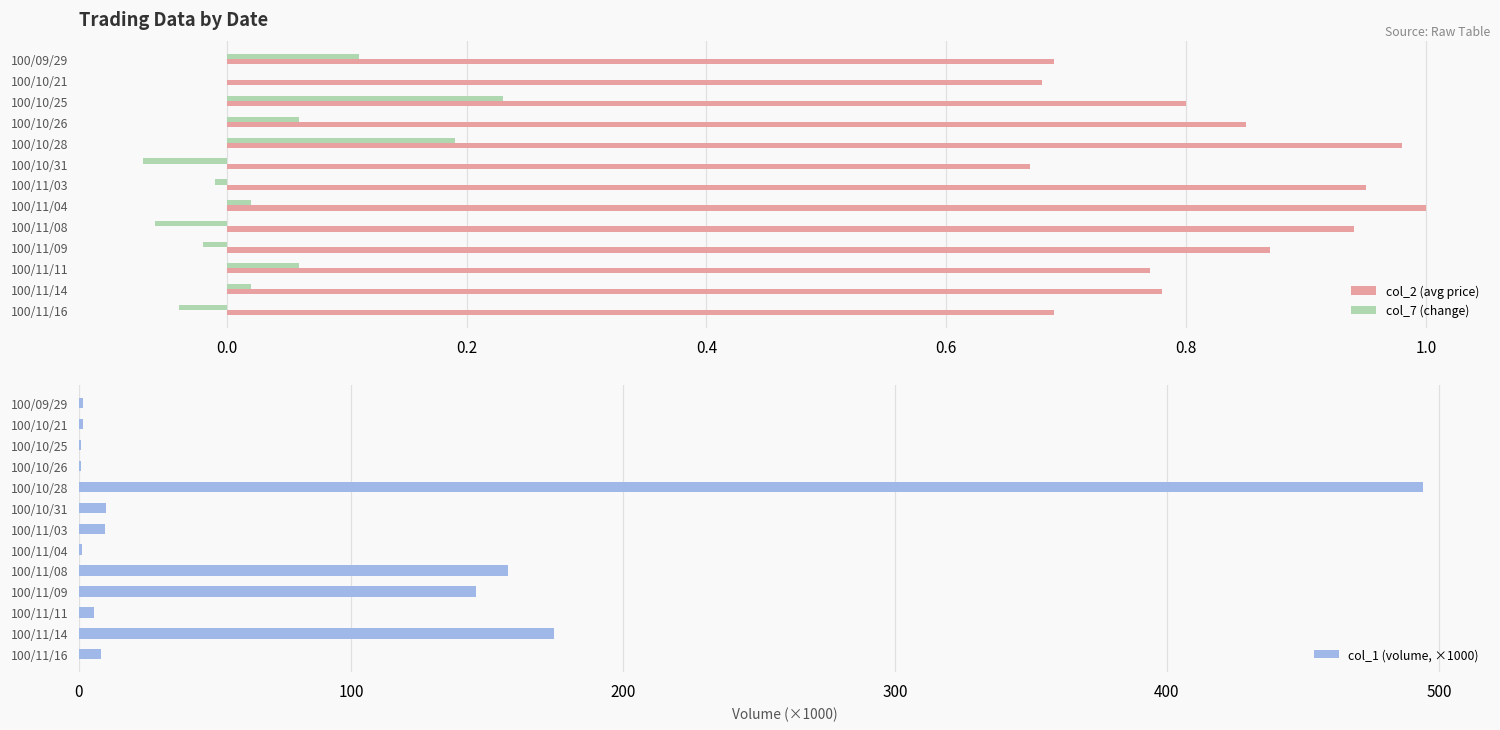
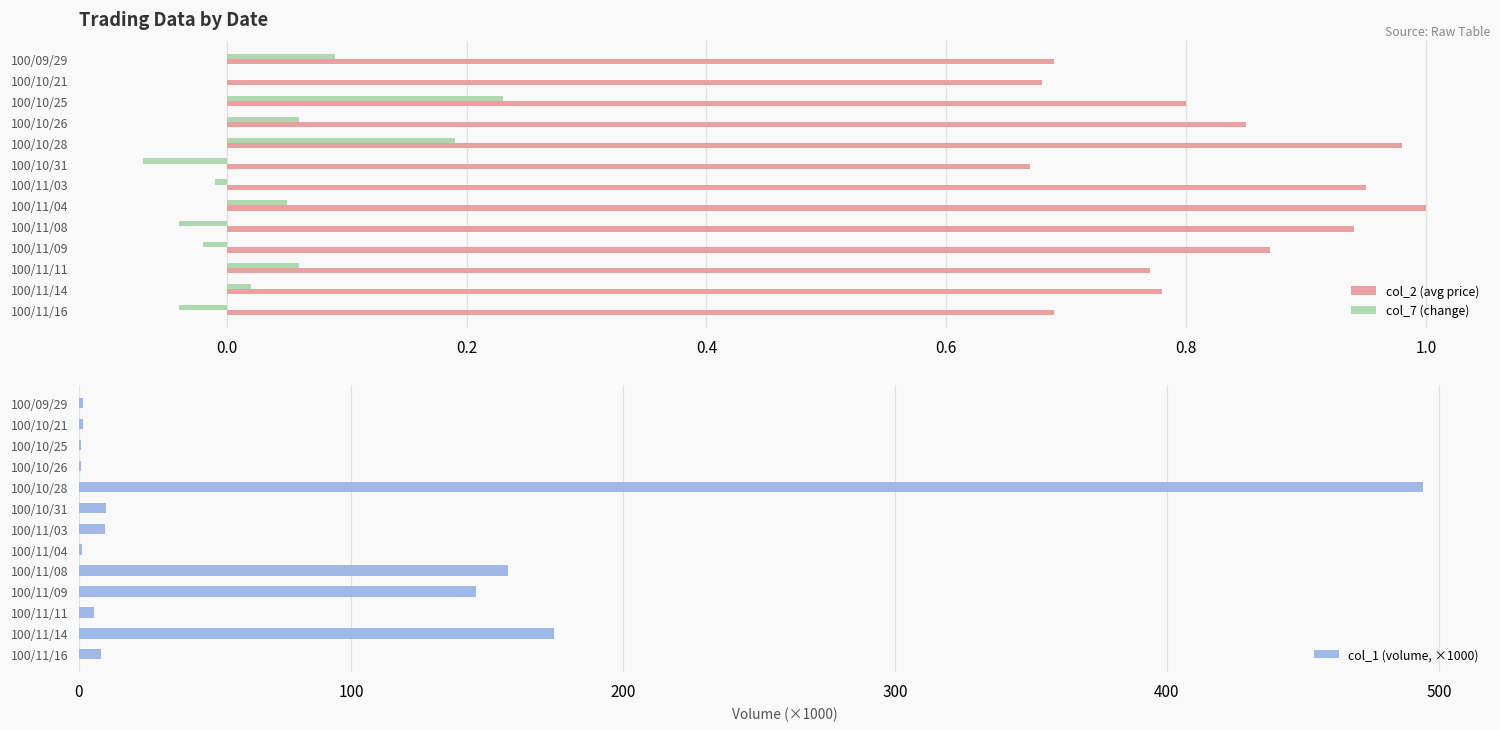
Trading Data by Date, col_7 (change), 100/09/29: 0.11 -> 0.09
Trading Data by Date, col_7 (change), 100/11/04: 0.02 -> 0.05
Trading Data by Date, col_7 (change), 100/11/08: -0.06 -> -0.04
